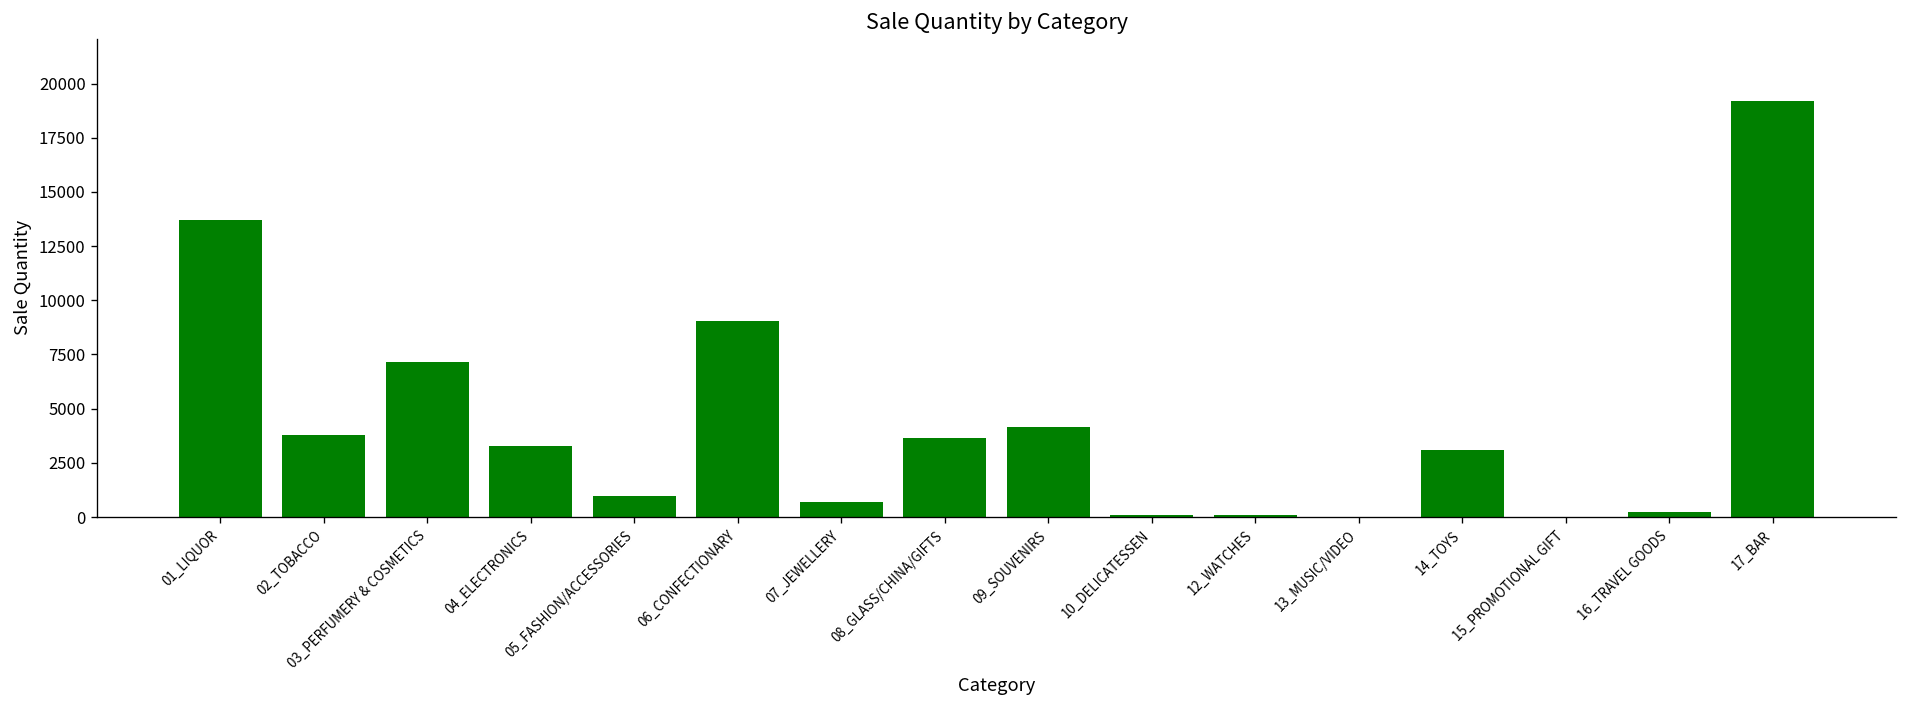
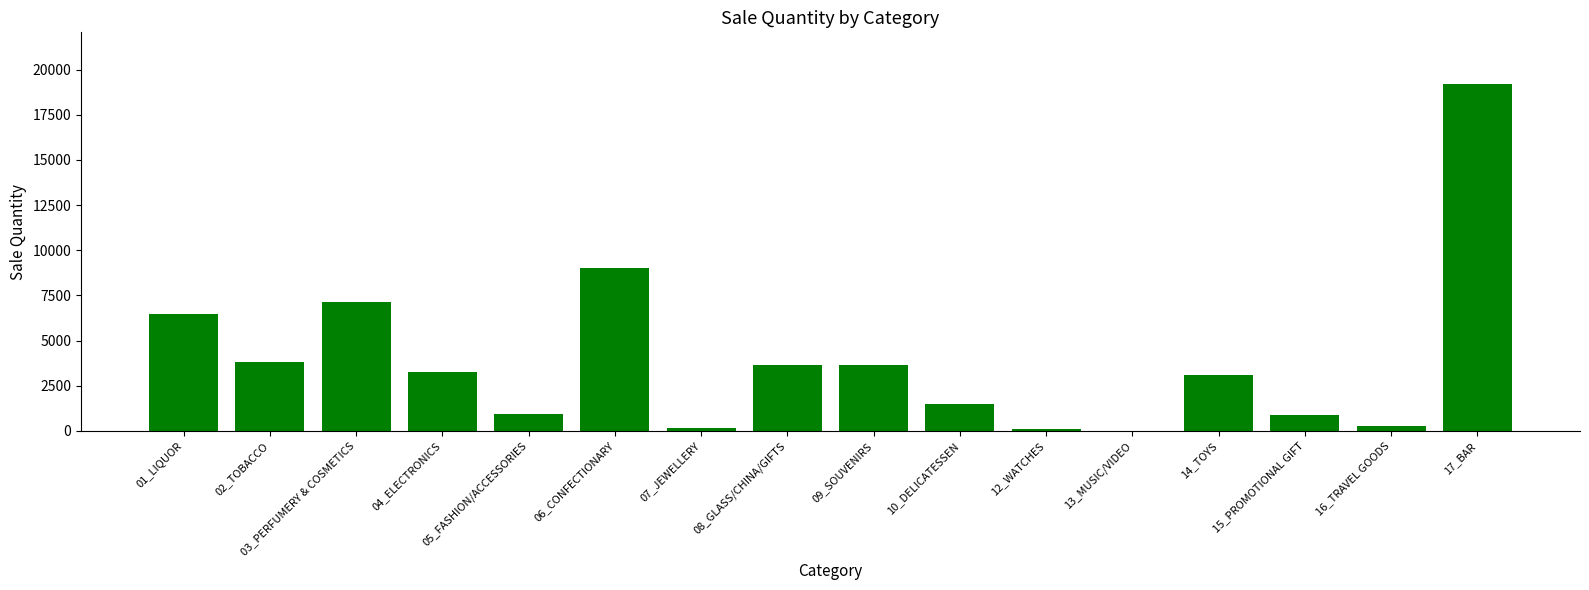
01_LIQUOR: 13700 -> 6500
07_JEWELLERY: 700 -> 200
09_SOUVENIRS: 4200 -> 3700
10_DELICATESSEN: 100 -> 1500
15_PROMOTIONAL GIFT: 0 -> 900
